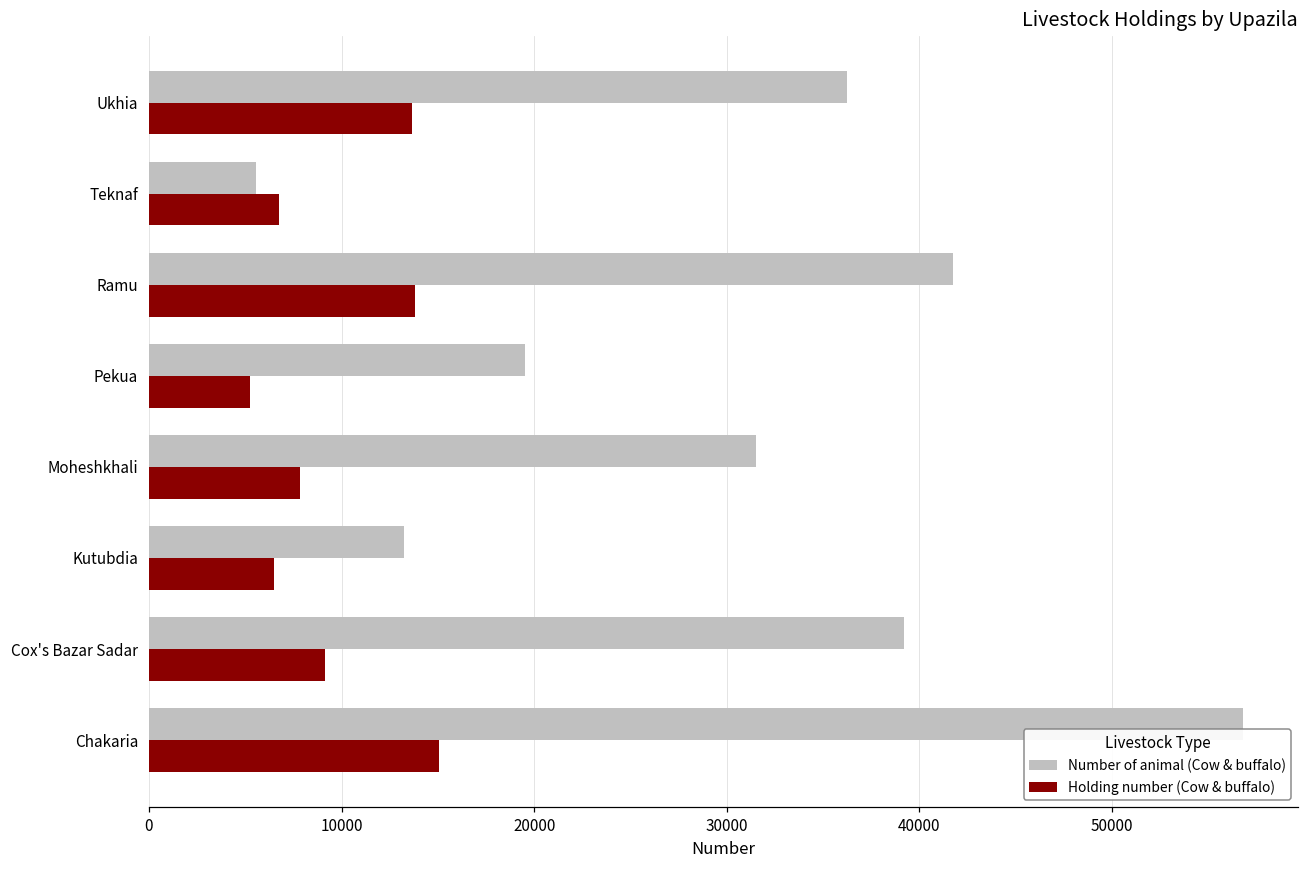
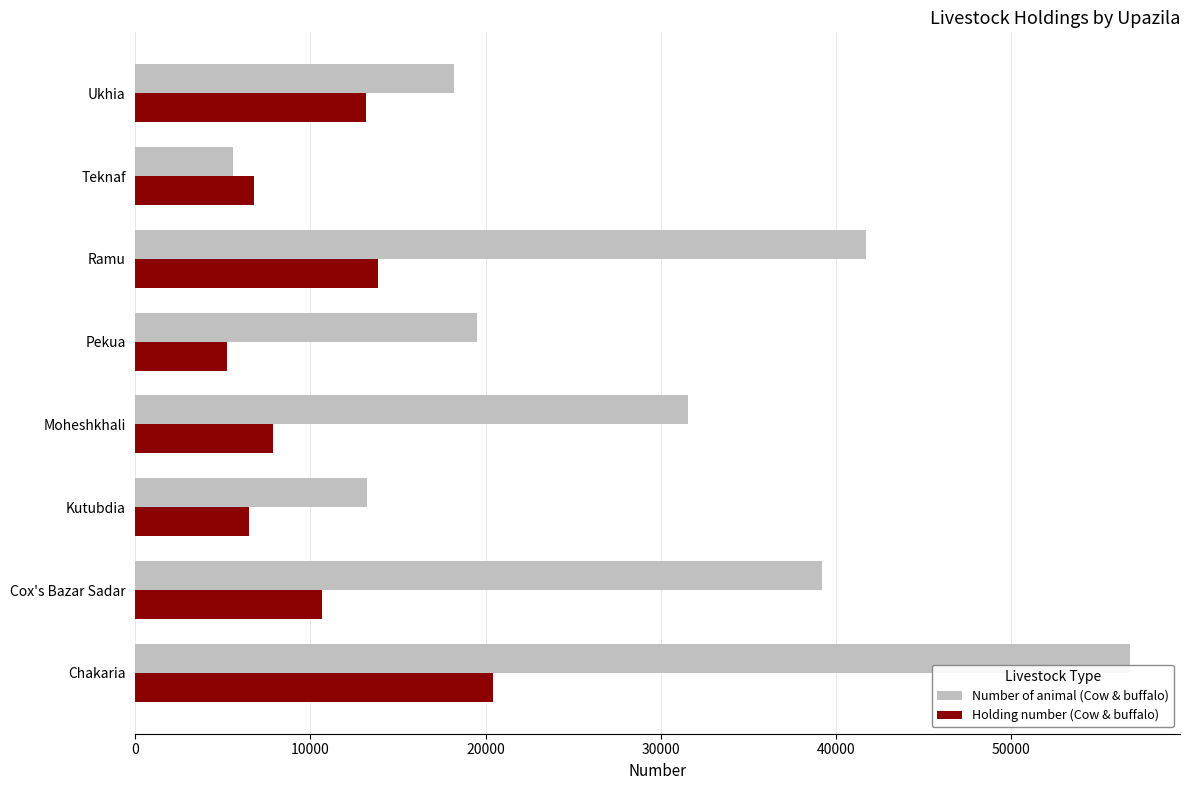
Number of animal (Cow & buffalo), Ukhia: 36300 -> 18200
Holding number (Cow & buffalo), Ukhia: 13700 -> 13200
Holding number (Cow & buffalo), Cox's Bazar Sadar: 9100 -> 10700
Holding number (Cow & buffalo), Chakaria: 15100 -> 20400
